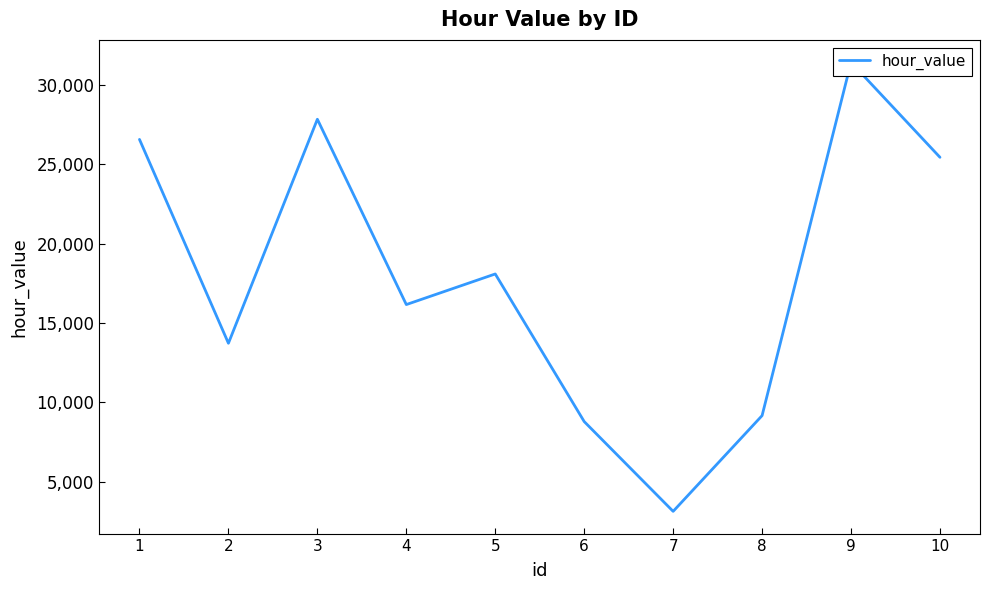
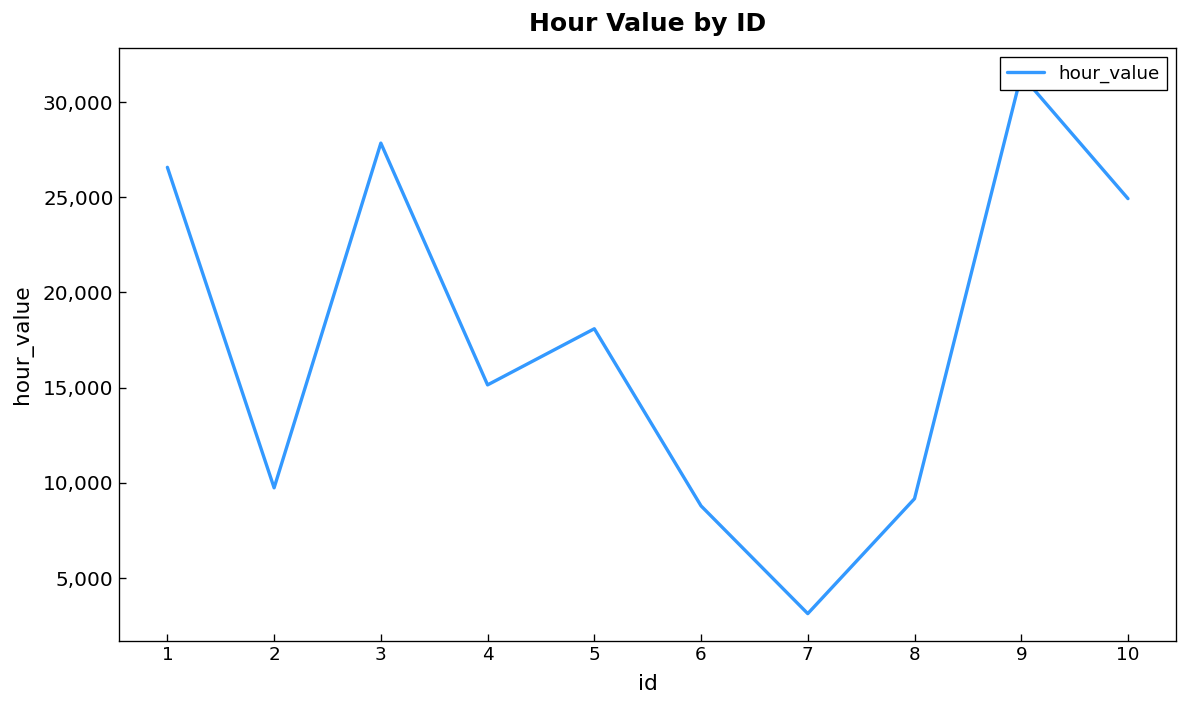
2: 13,700 -> 9,700
4: 16,200 -> 15,100
10: 25,400 -> 24,900
